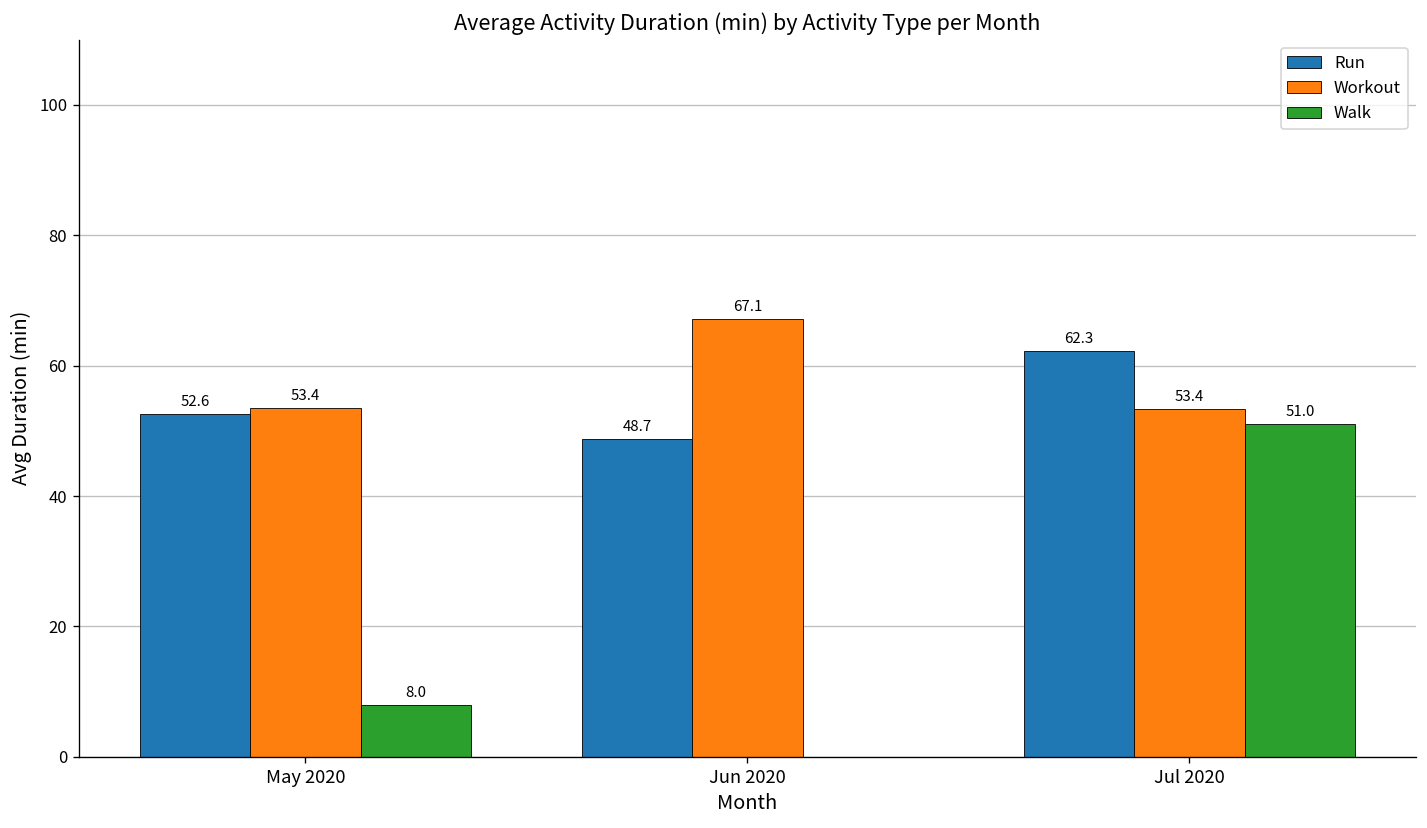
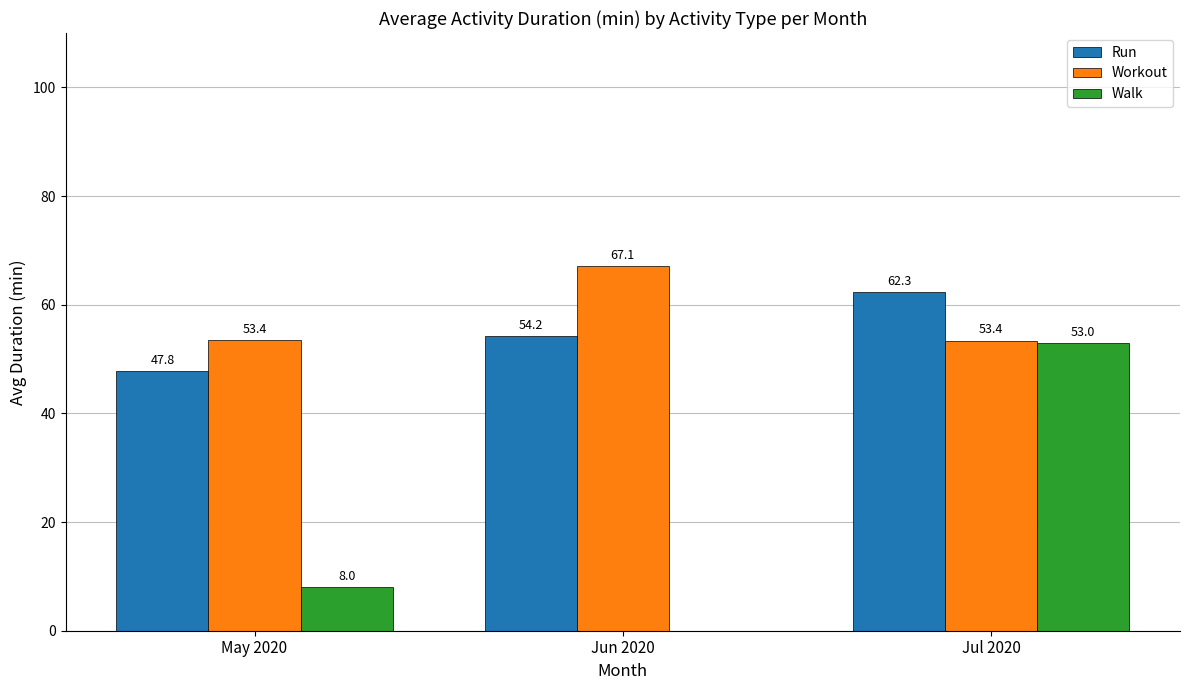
Run, May 2020: 52.6 -> 47.8
Run, Jun 2020: 48.7 -> 54.2
Walk, Jul 2020: 51.0 -> 53.0
